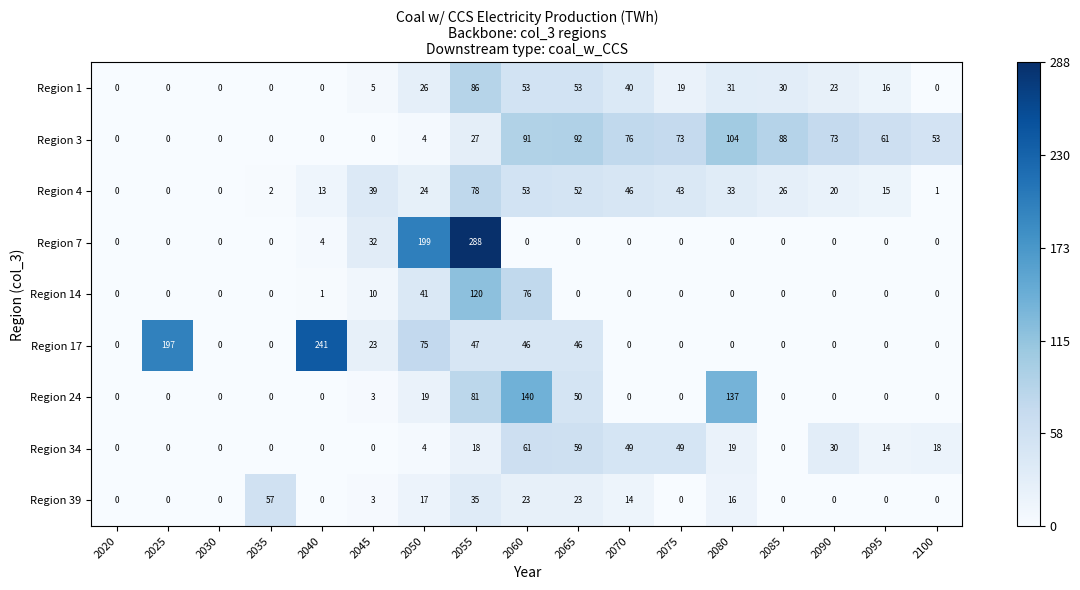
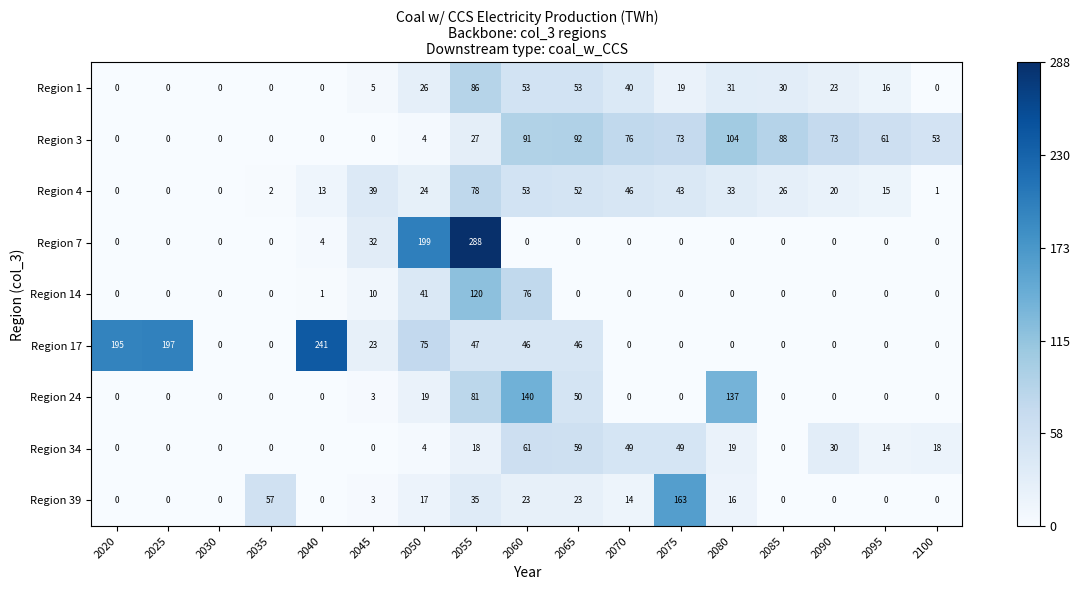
Region 17, 2020: 0 -> 195
Region 39, 2075: 0 -> 163
